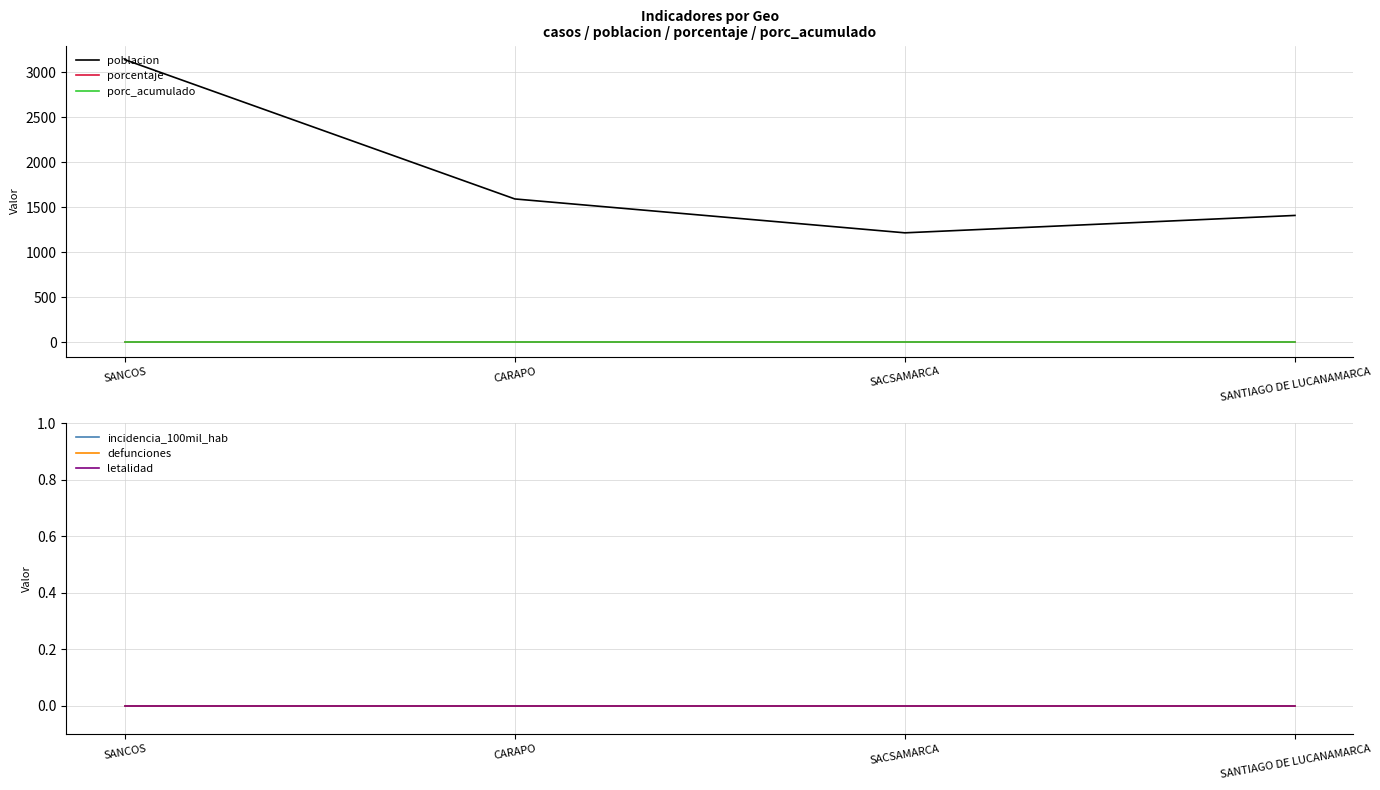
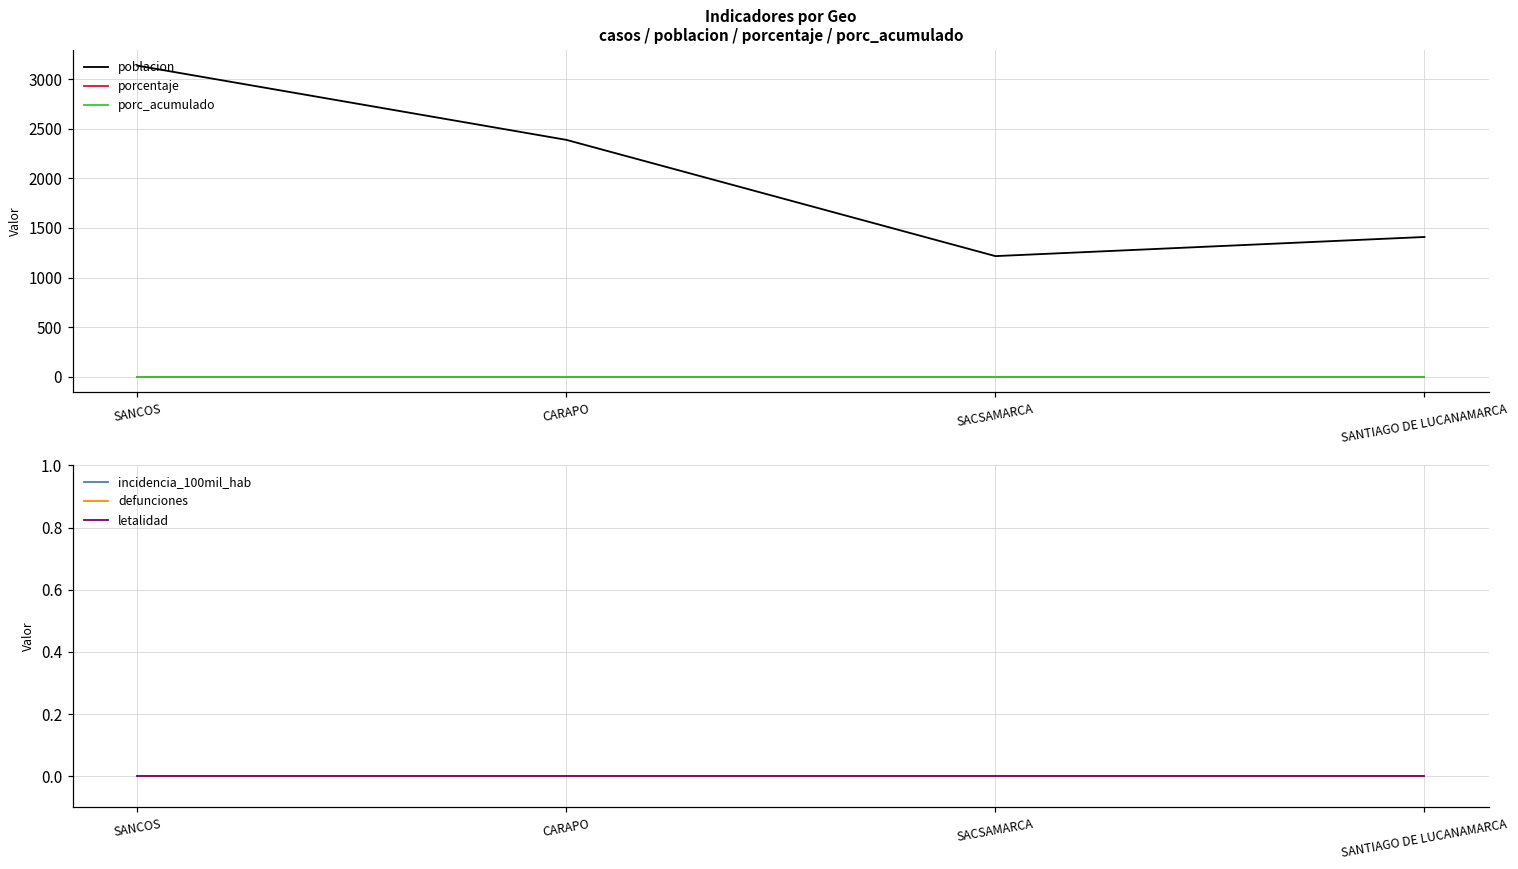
Indicadores por Geo casos / poblacion / porcentaje / porc_acumulado, poblacion, CARAPO: 1600 -> 2400
